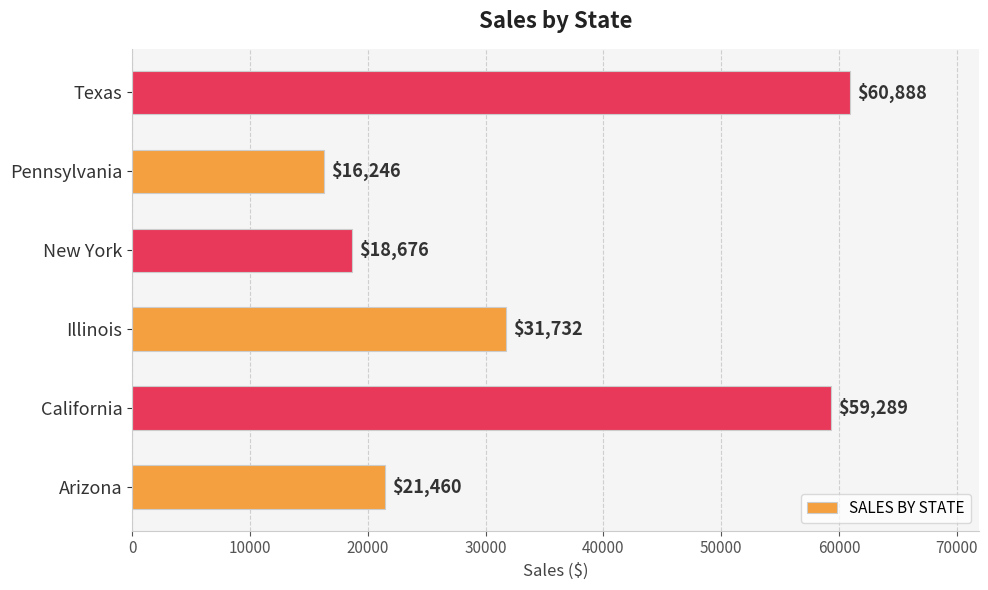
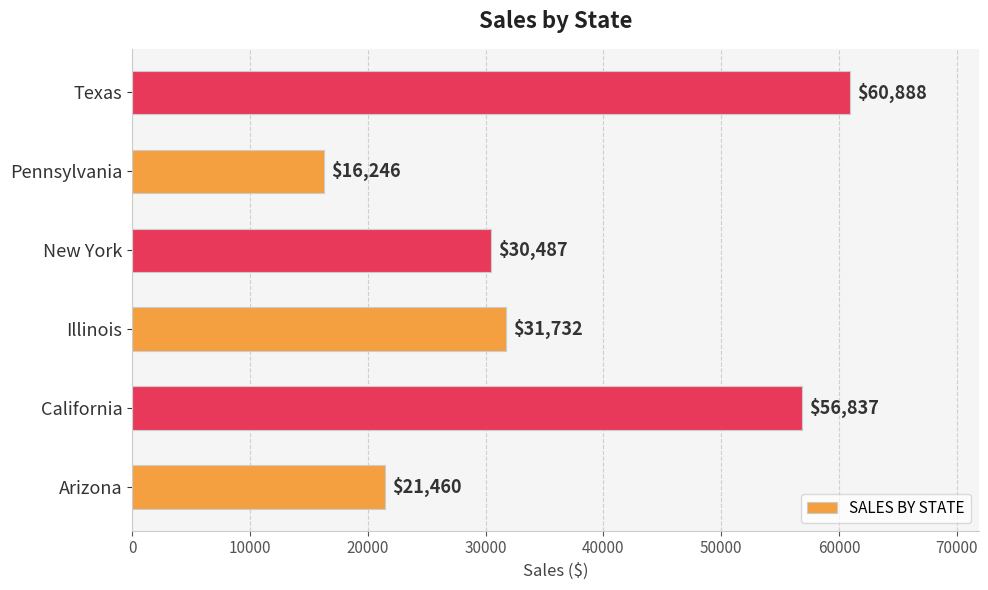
New York: $18,676 -> $30,487
California: $59,289 -> $56,837
